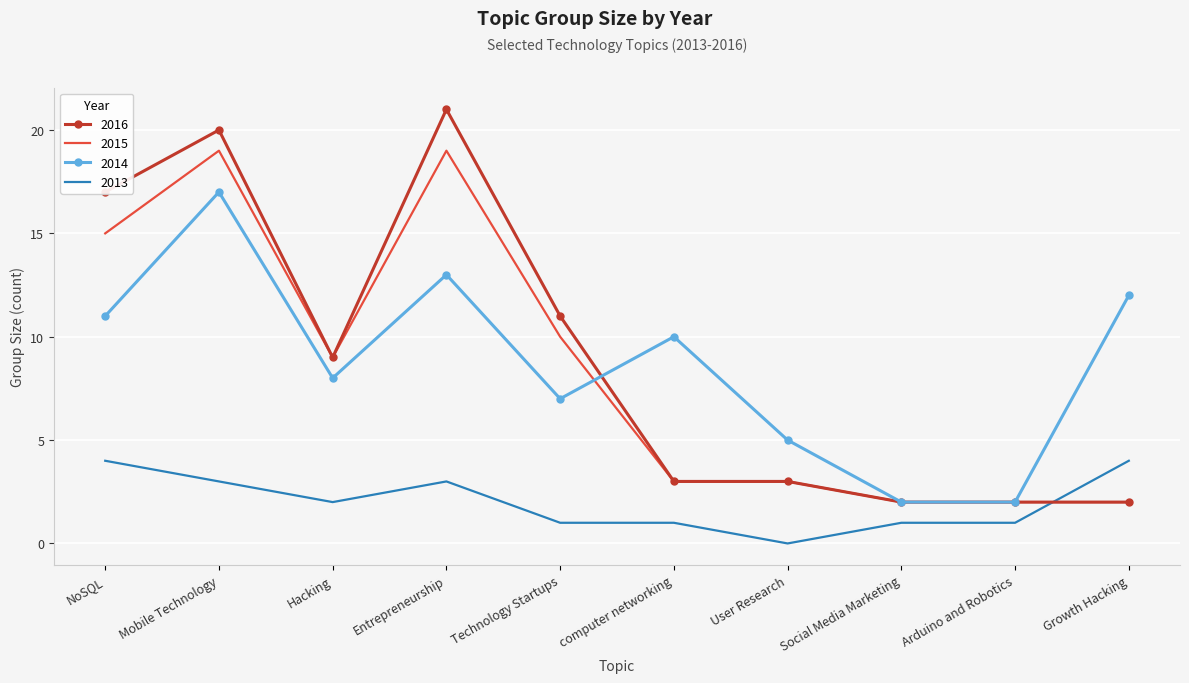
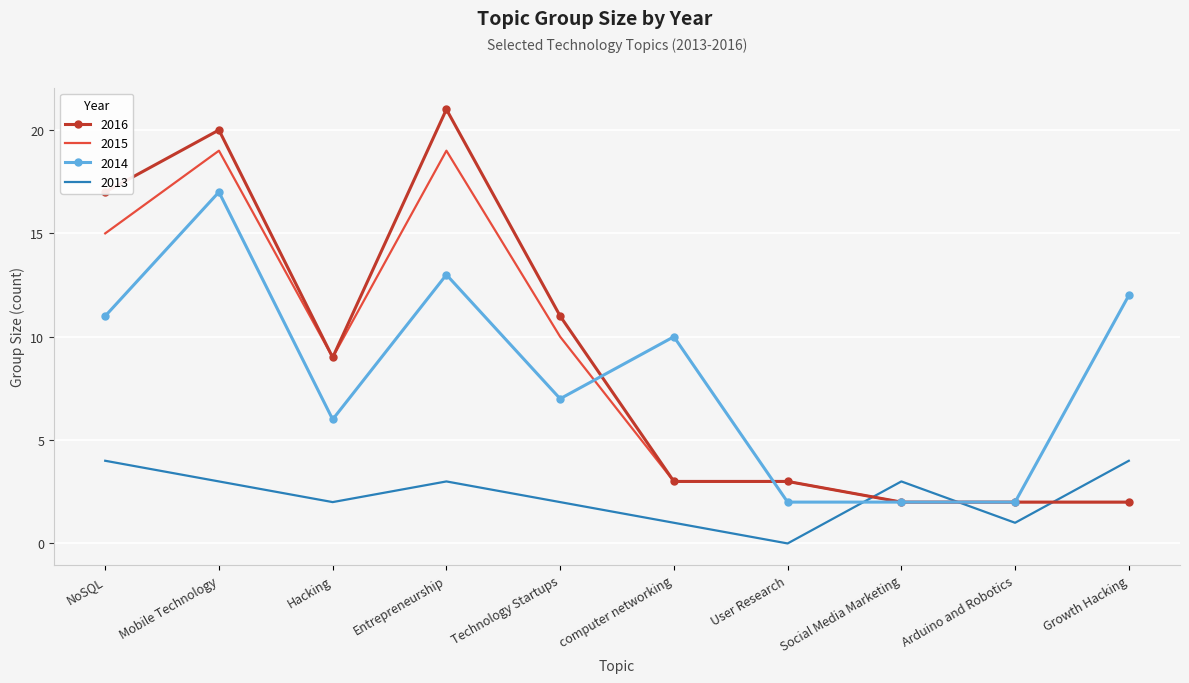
2014, Hacking: 8 -> 6
2013, Technology Startups: 1 -> 2
2014, User Research: 5 -> 2
2013, Social Media Marketing: 1 -> 3
